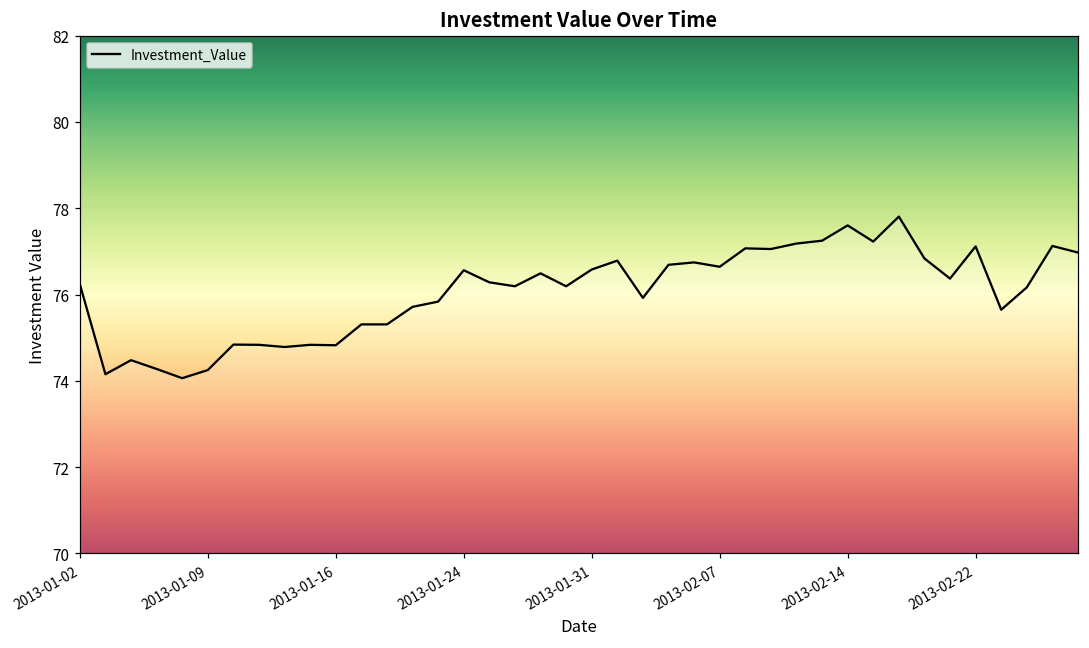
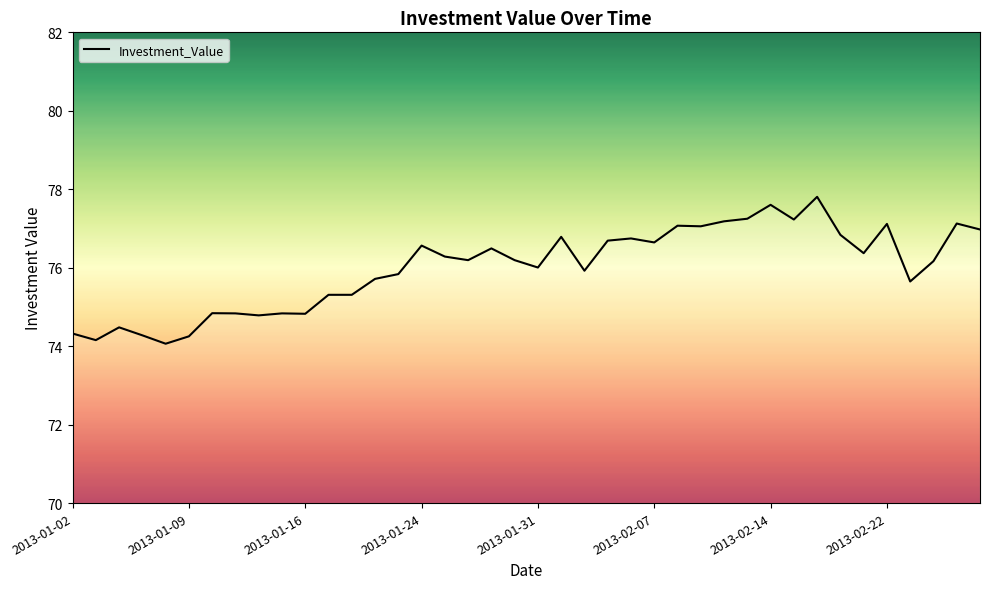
2013-01-02: 76.2 -> 74.3
2013-01-31: 76.6 -> 76.0
